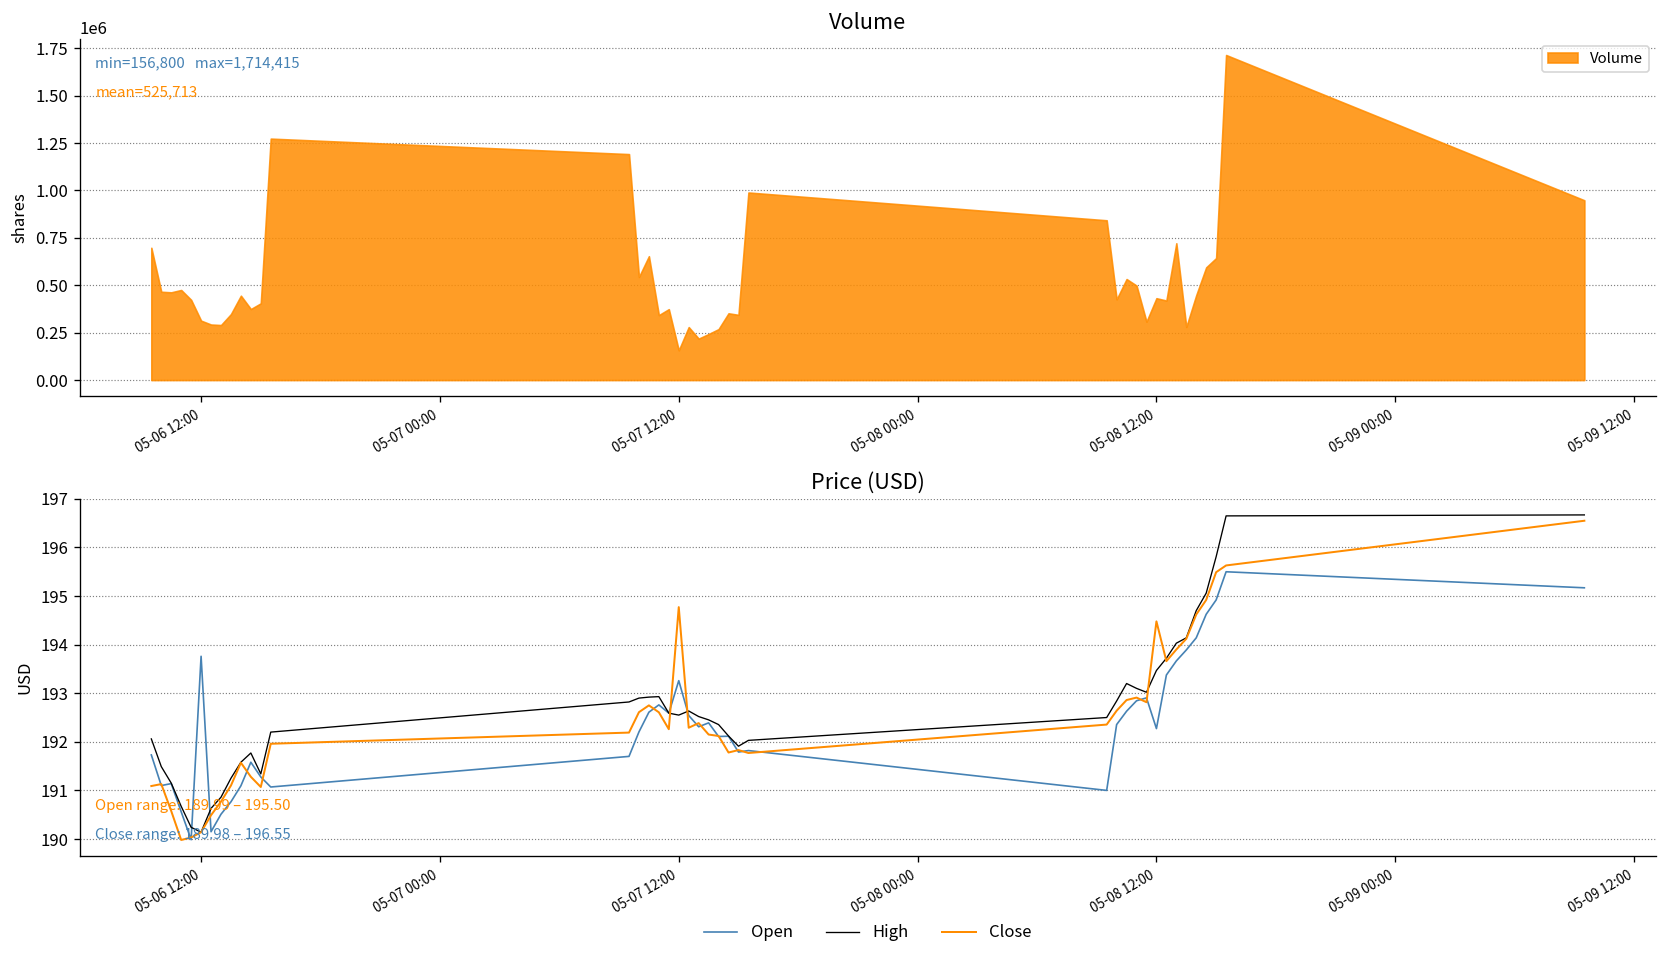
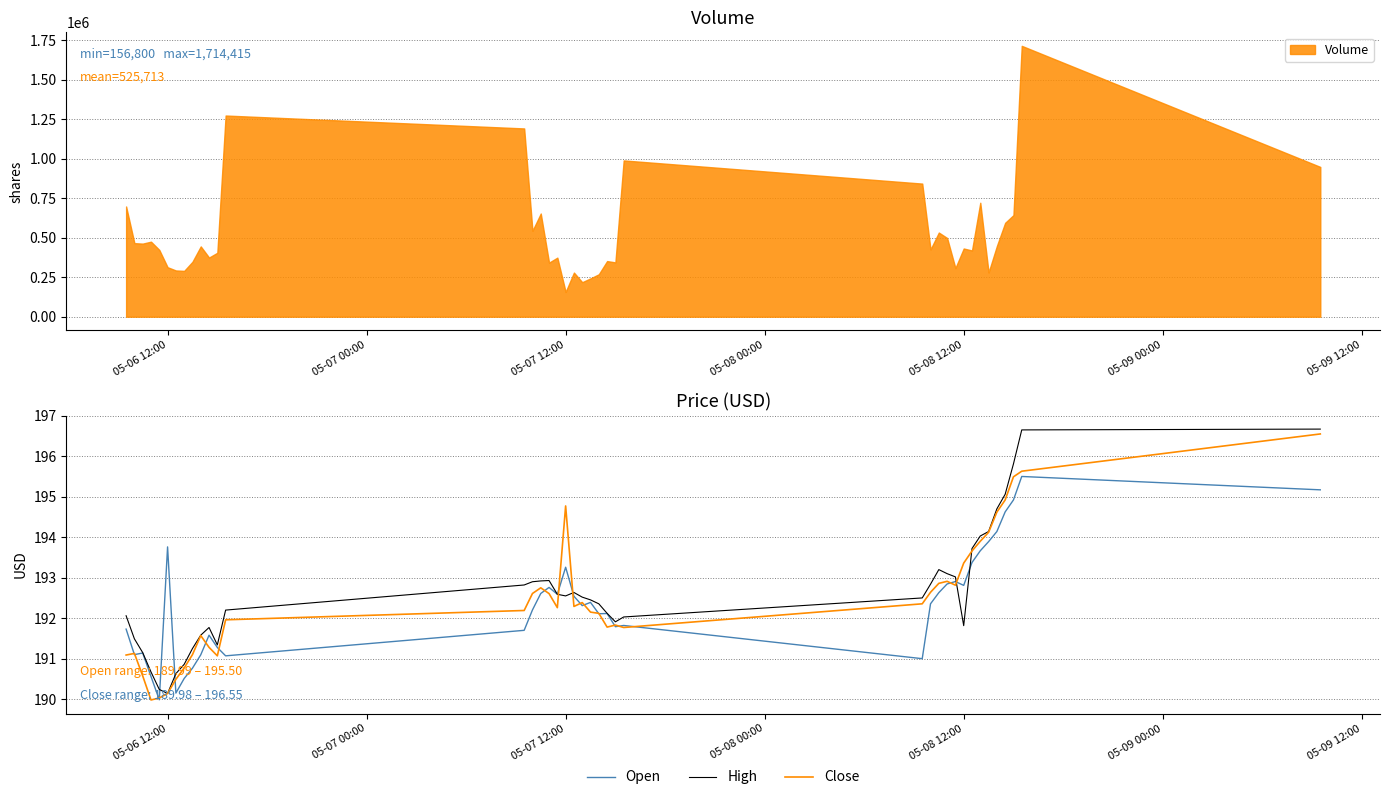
Price (USD), Open, 05-08 12:00: 192.3 -> 192.8
Price (USD), High, 05-08 12:00: 193.5 -> 191.8
Price (USD), Close, 05-08 12:00: 194.5 -> 193.4
